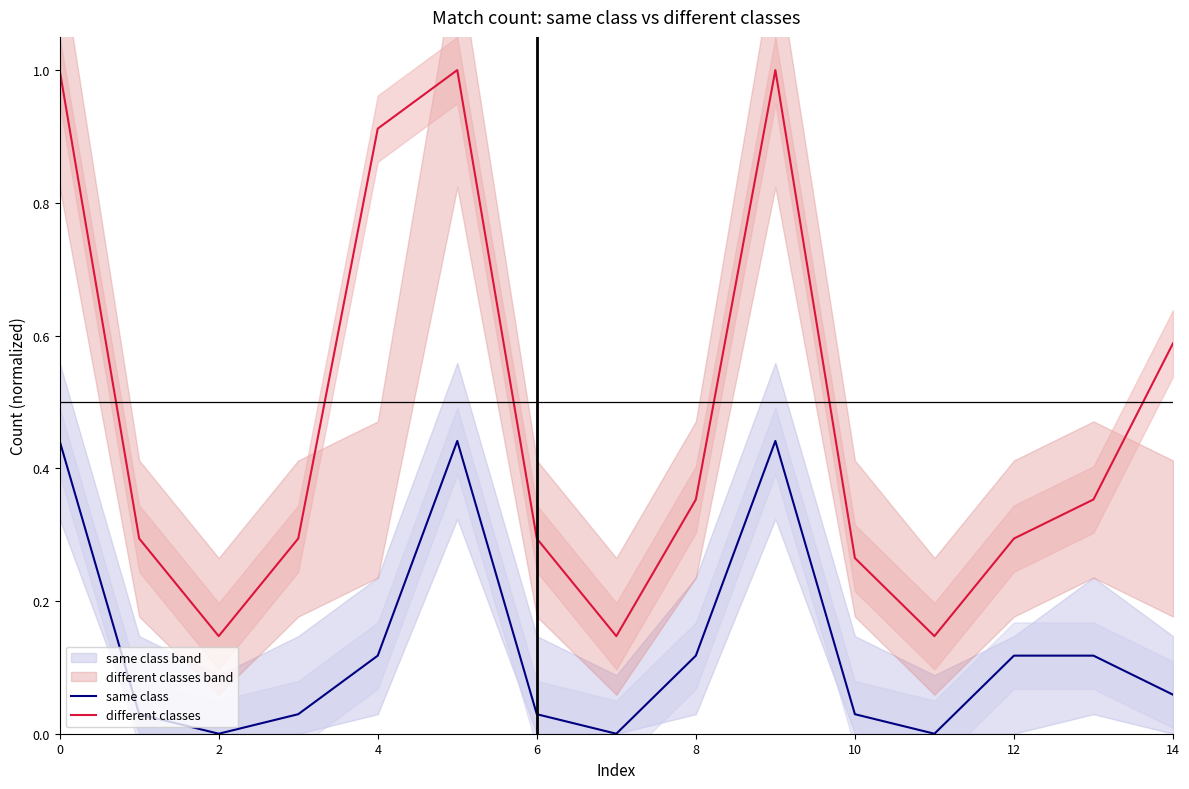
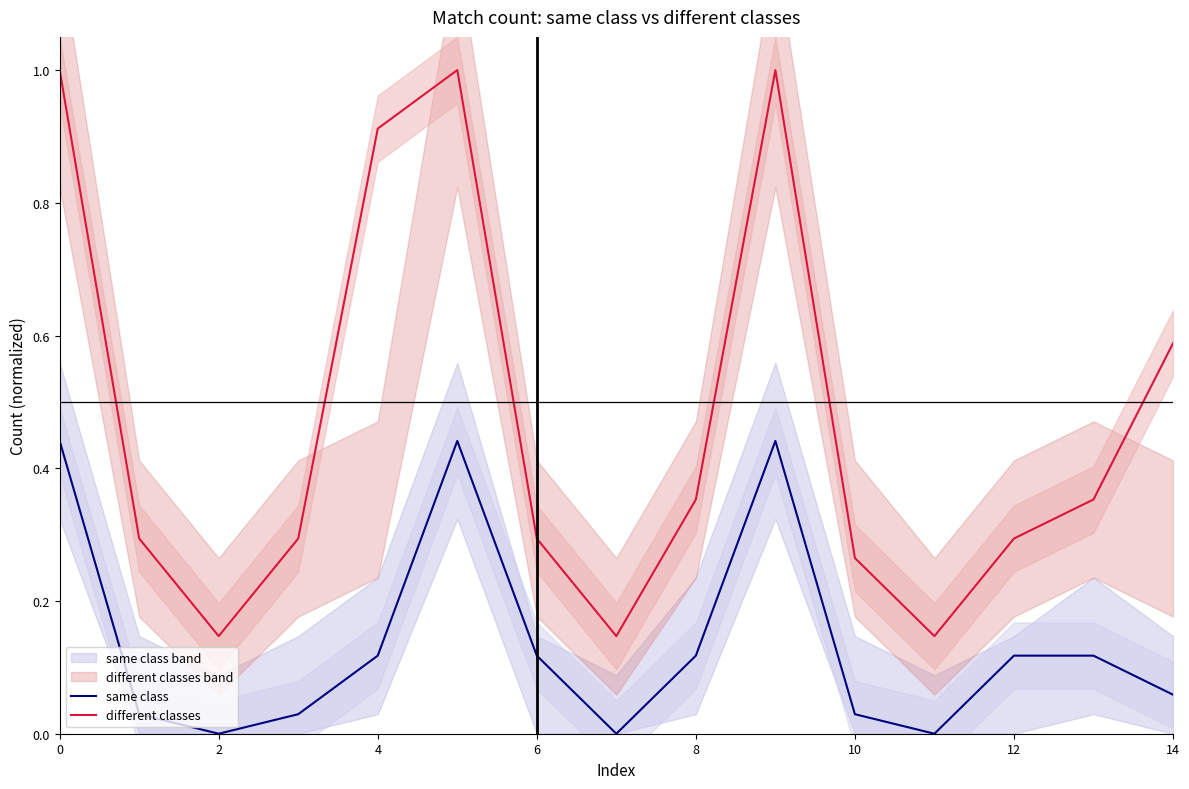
same class, 6: 0.03 -> 0.12
